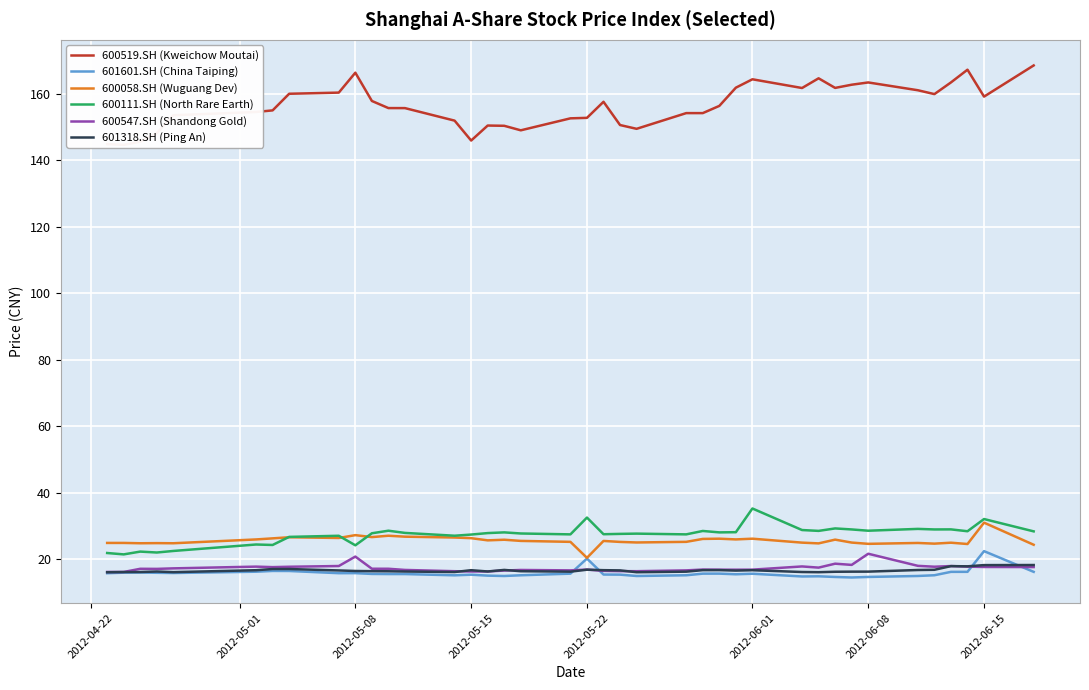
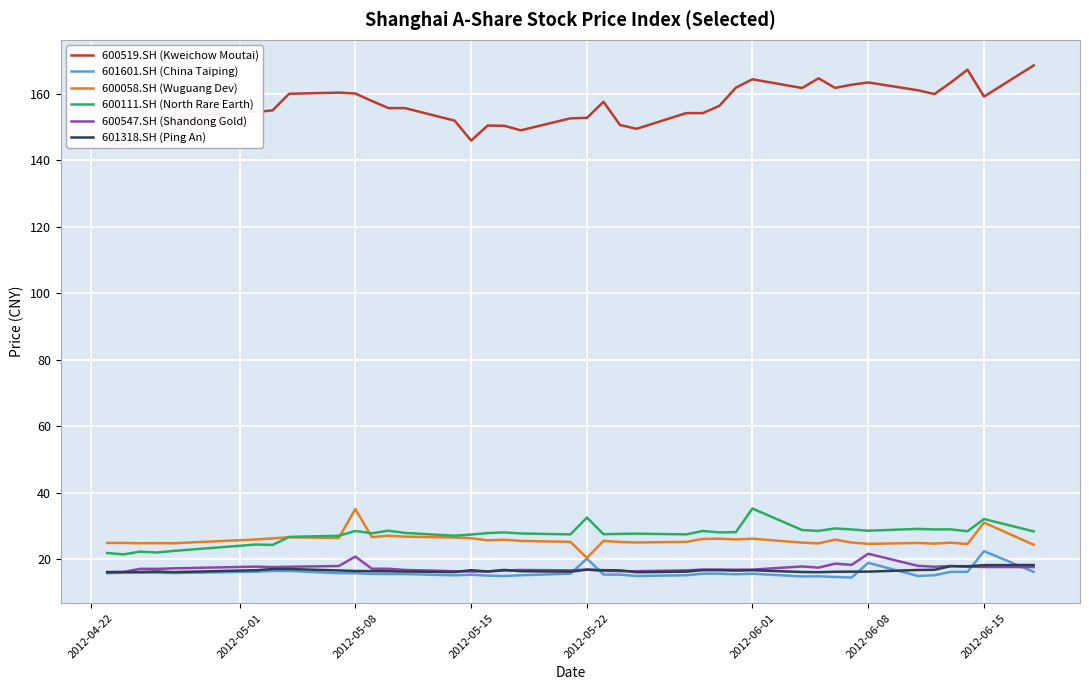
600519.SH (Kweichow Moutai), 2012-05-08: 166 -> 160
600058.SH (Wuguang Dev), 2012-05-08: 27 -> 35
600111.SH (North Rare Earth), 2012-05-08: 24 -> 28
601601.SH (China Taiping), 2012-06-08: 15 -> 19
